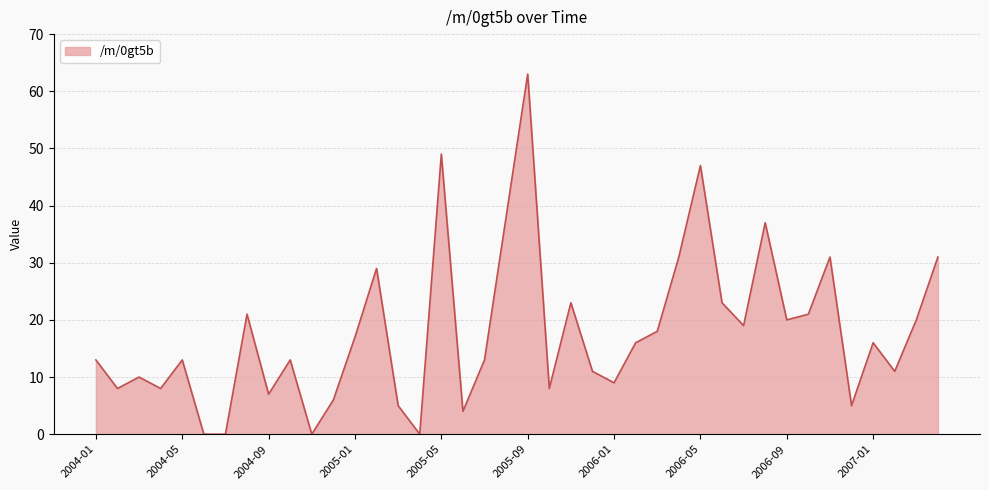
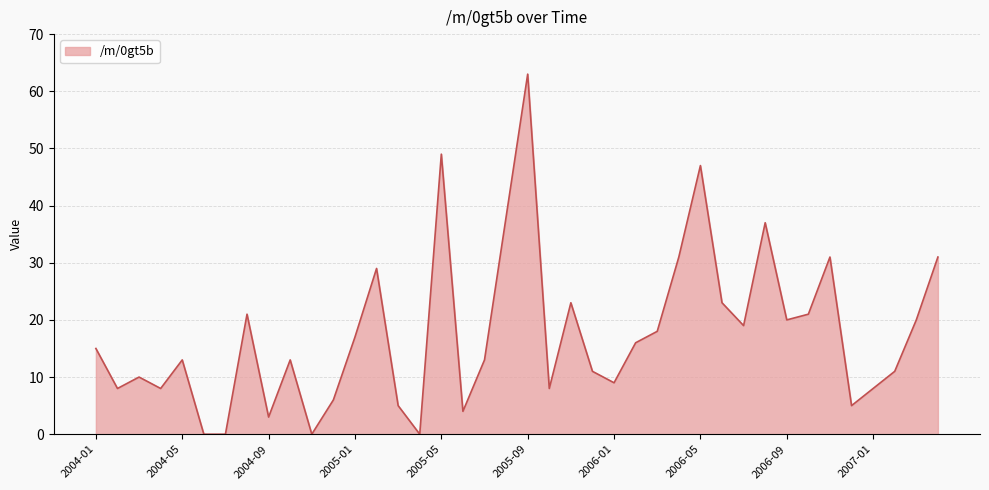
2004-01: 13 -> 15
2004-09: 7 -> 3
2007-01: 16 -> 8
